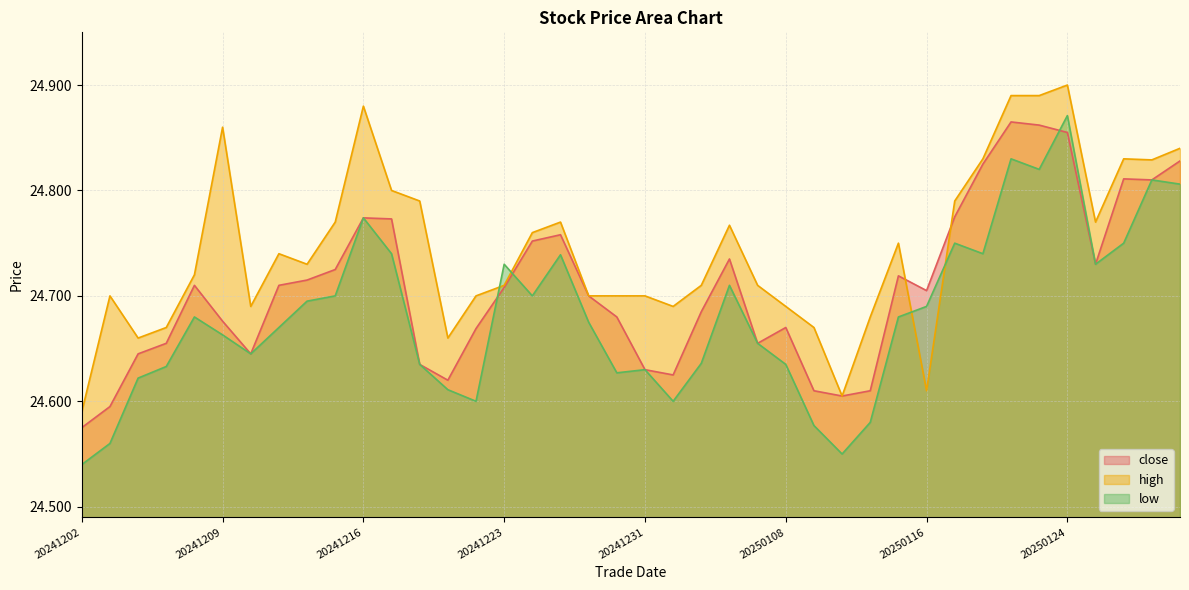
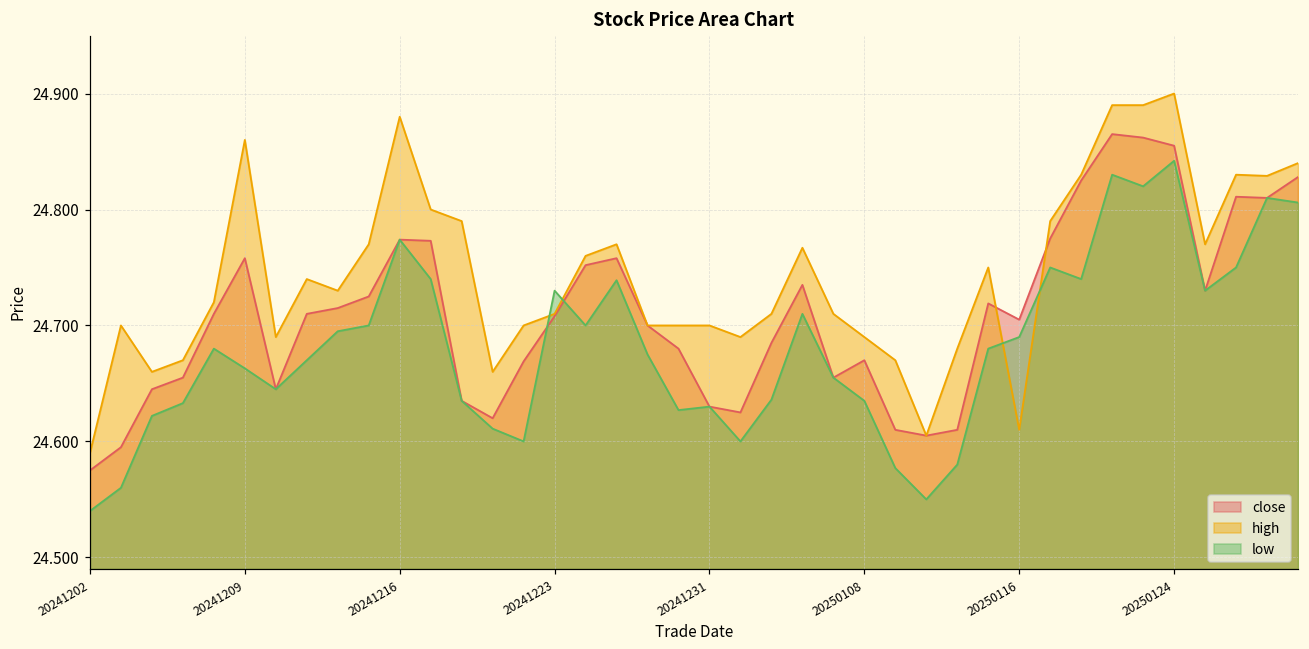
close, 20241209: 24.676 -> 24.758
low, 20250124: 24.871 -> 24.842
